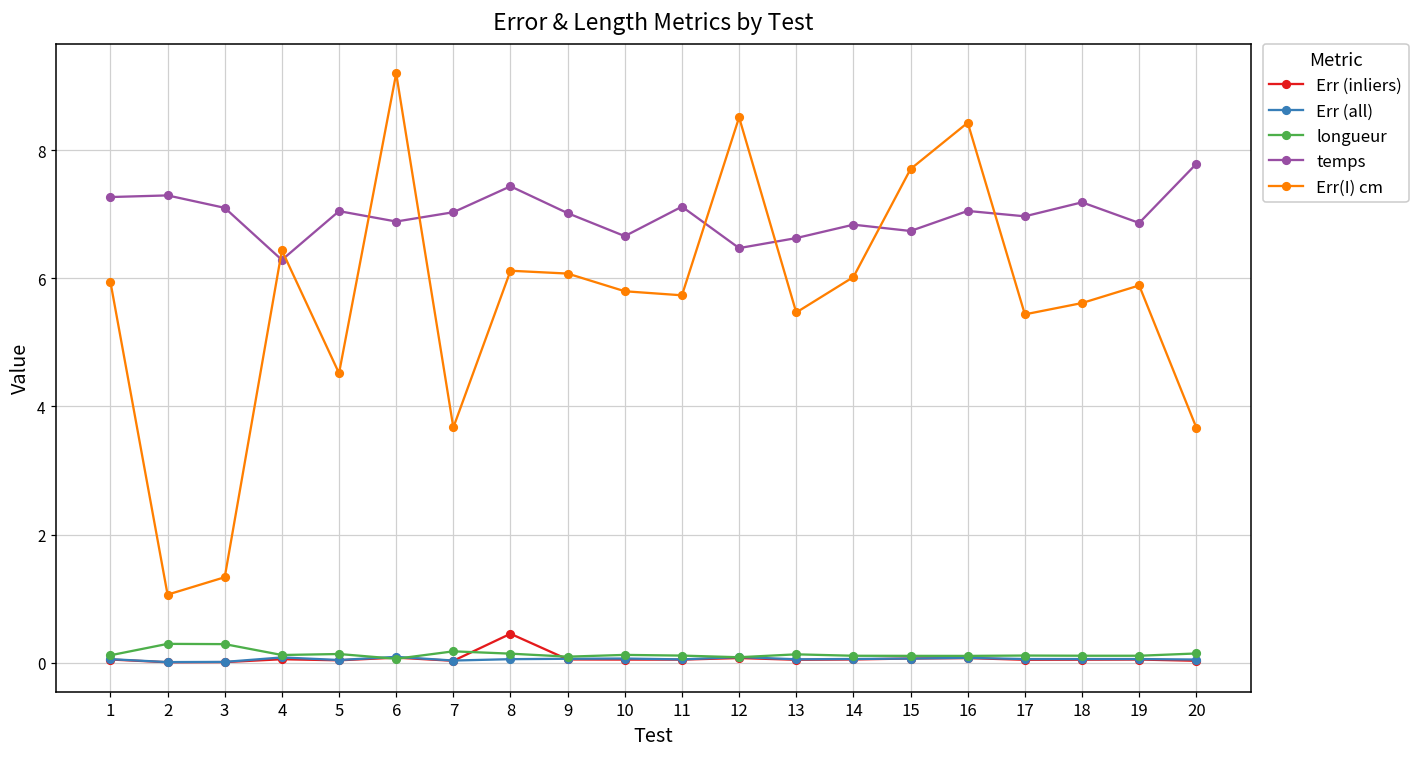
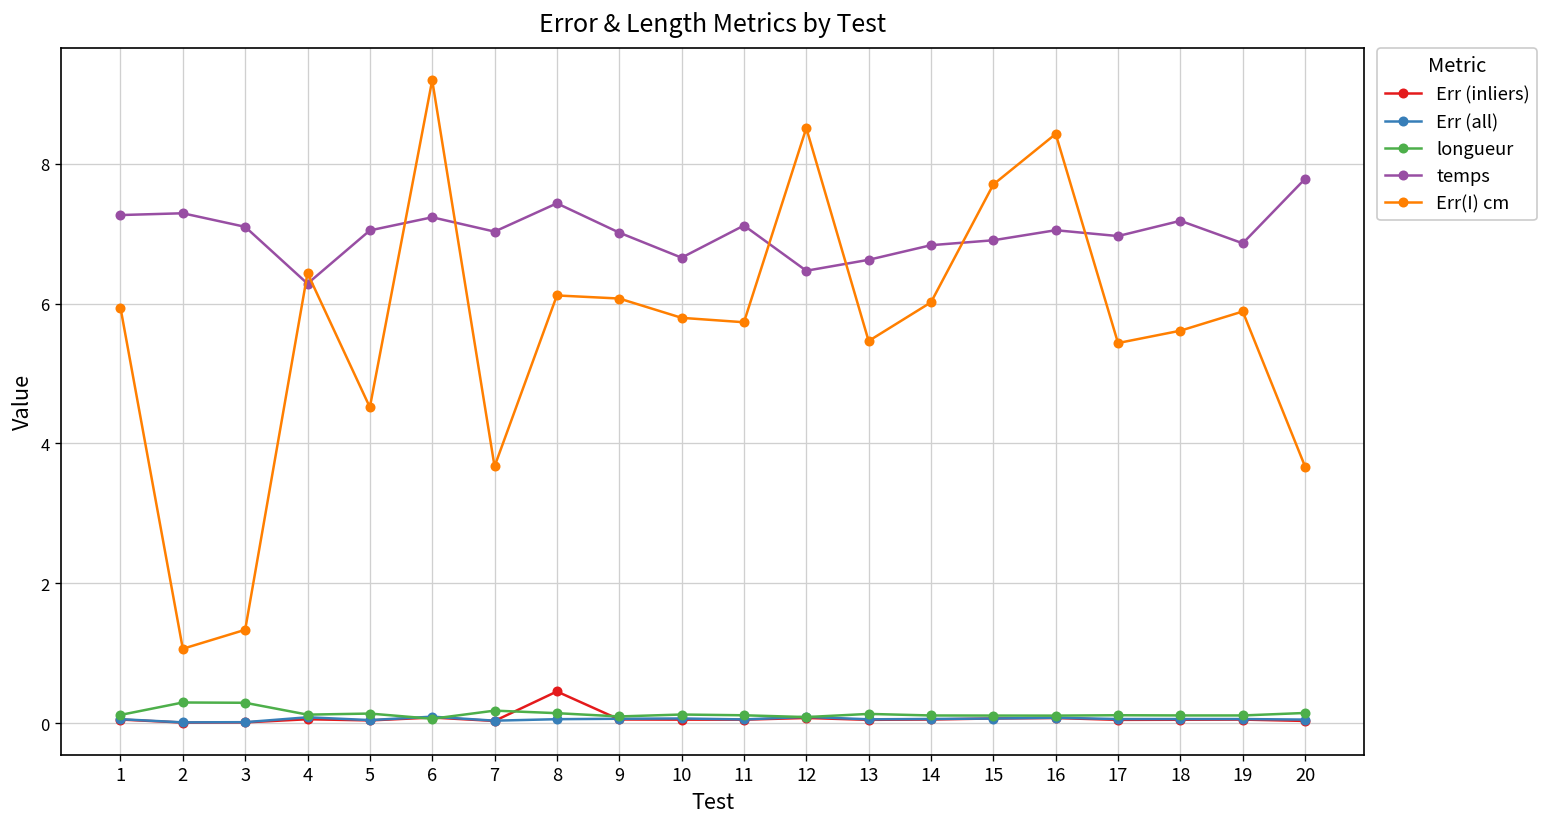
temps, 6: 6.9 -> 7.2
temps, 15: 6.7 -> 6.9
